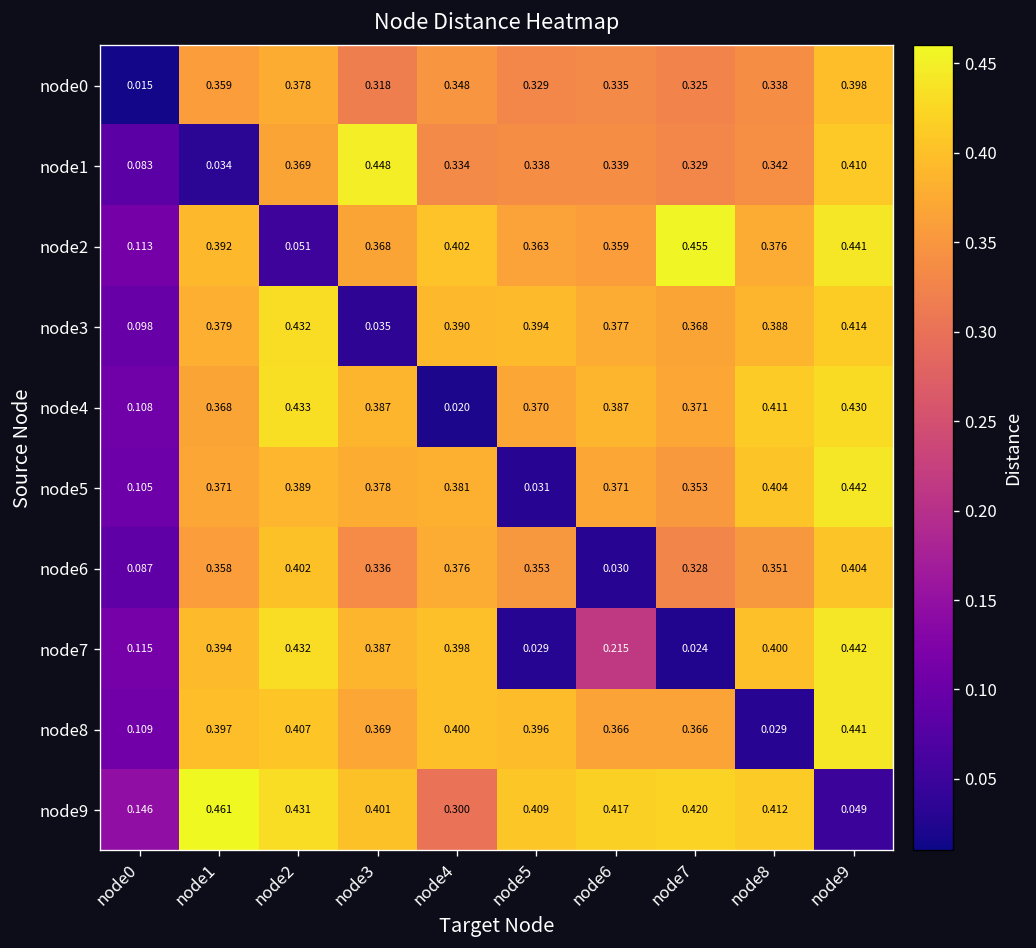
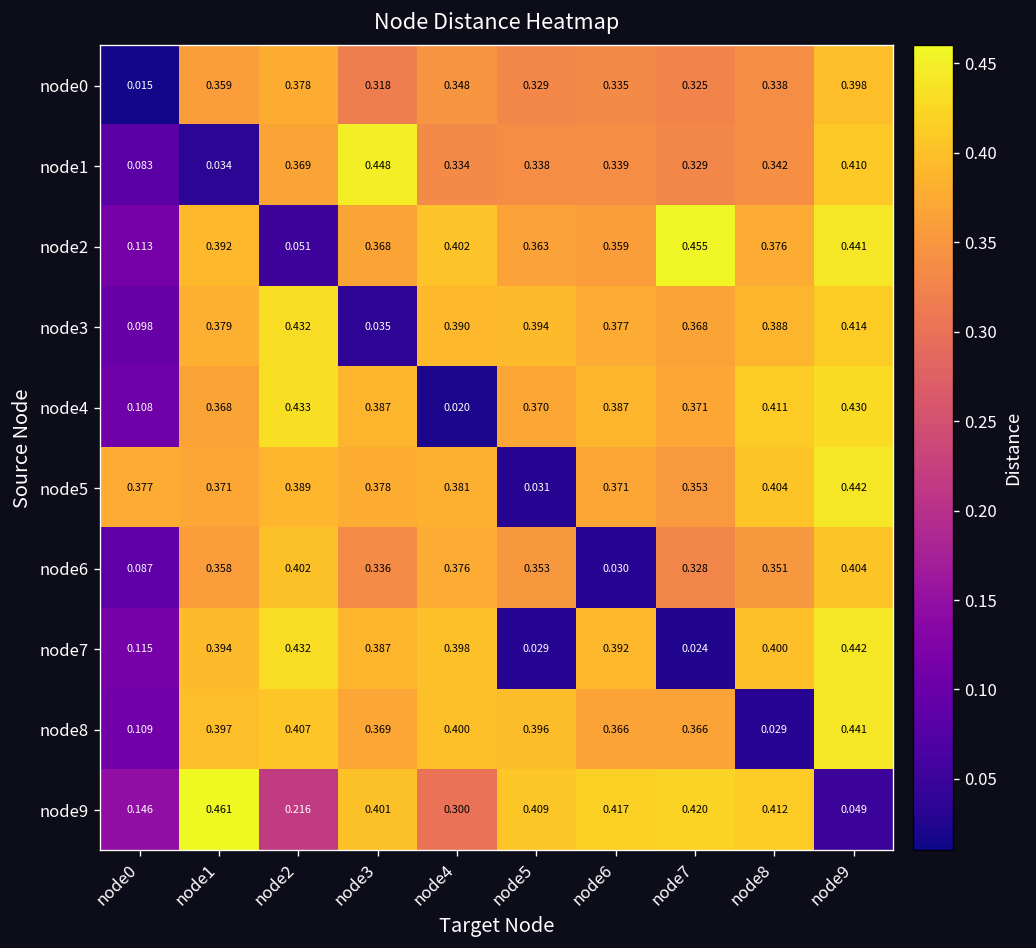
node5, node0: 0.105 -> 0.377
node7, node6: 0.215 -> 0.392
node9, node2: 0.431 -> 0.216
